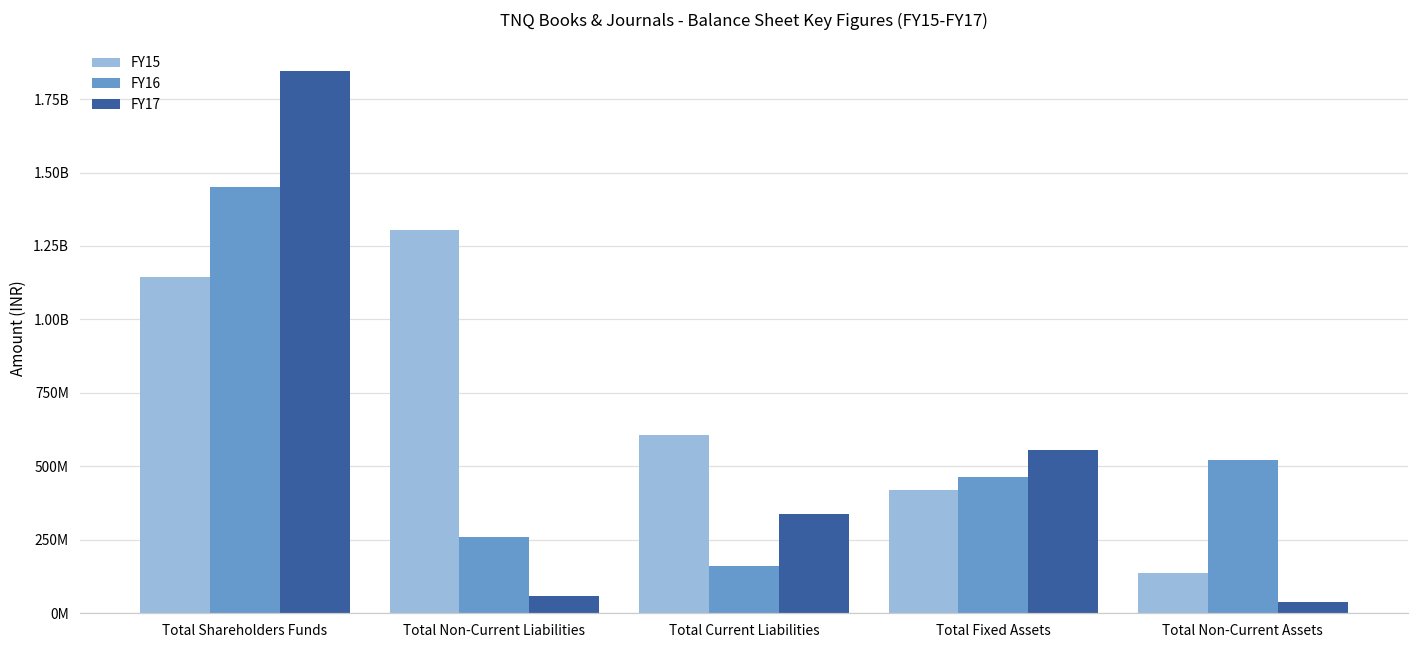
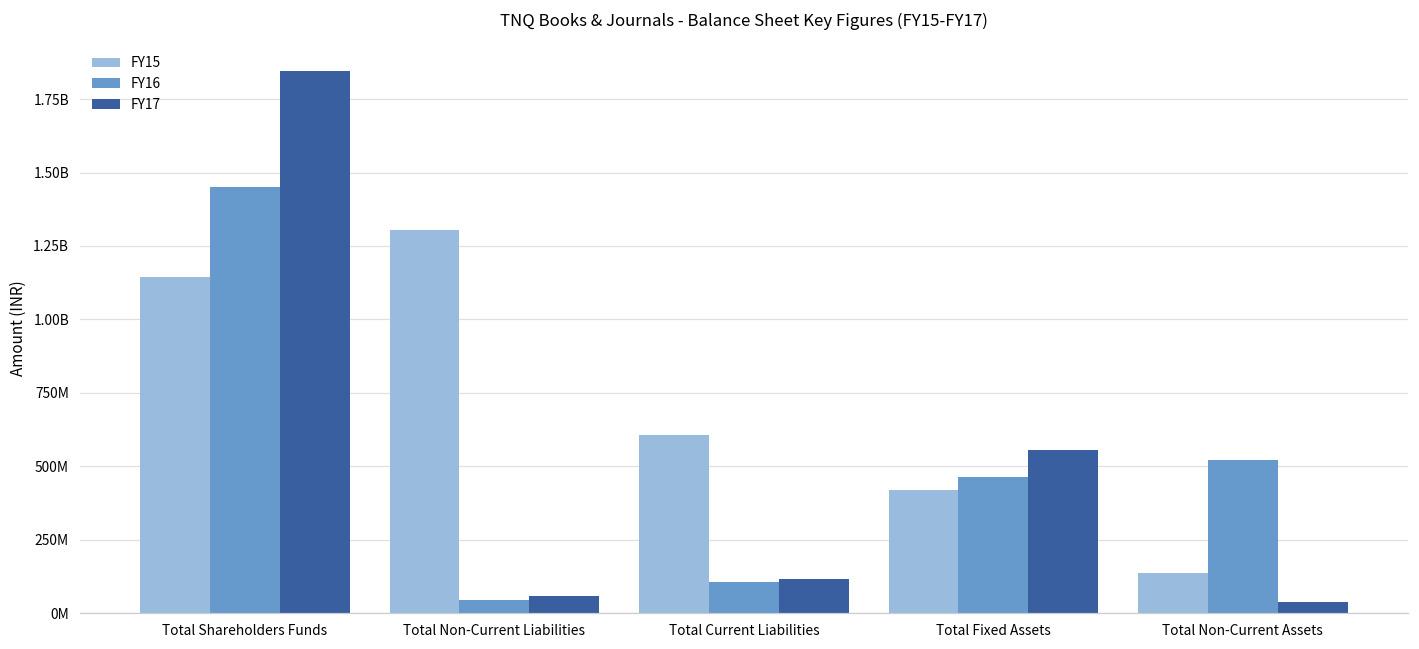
FY16, Total Non-Current Liabilities: 260000000 -> 40000000
FY16, Total Current Liabilities: 160000000 -> 110000000
FY17, Total Current Liabilities: 340000000 -> 120000000
